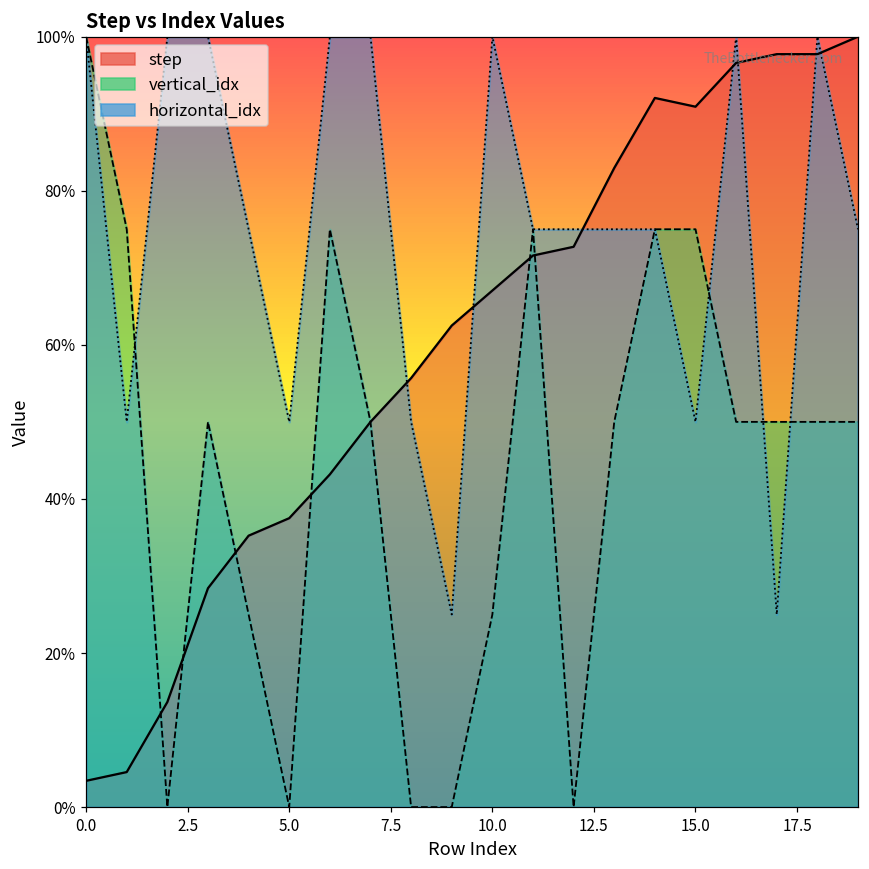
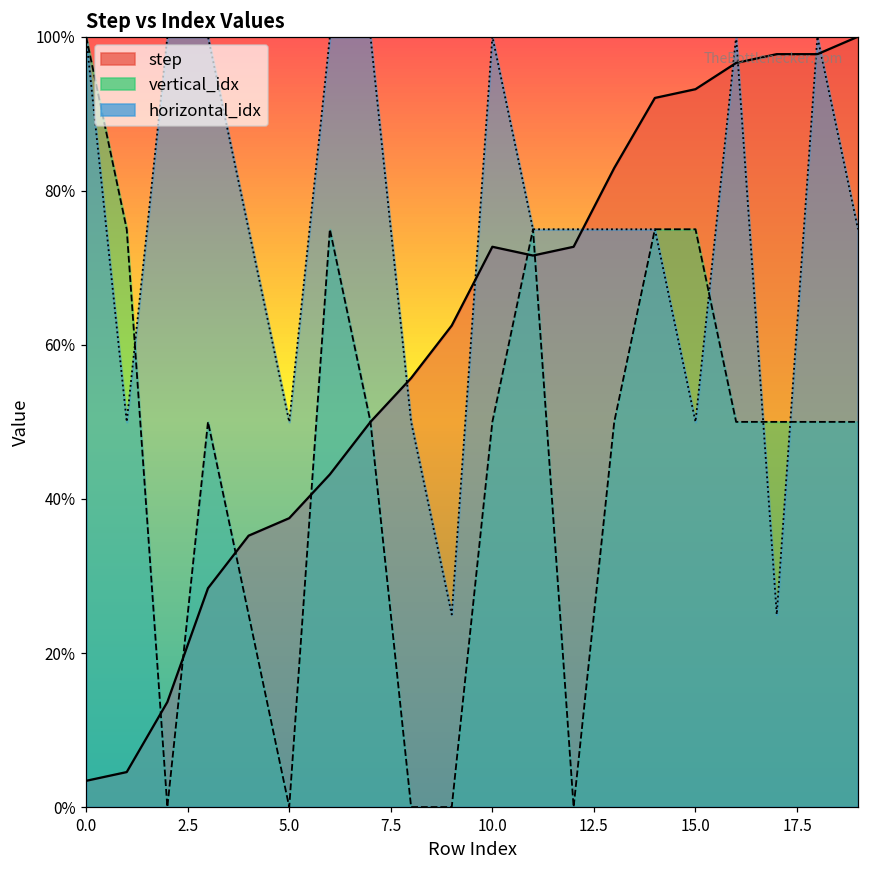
step, 10.0: 67% -> 73%
vertical_idx, 10.0: 25% -> 50%
step, 15.0: 91% -> 93%
